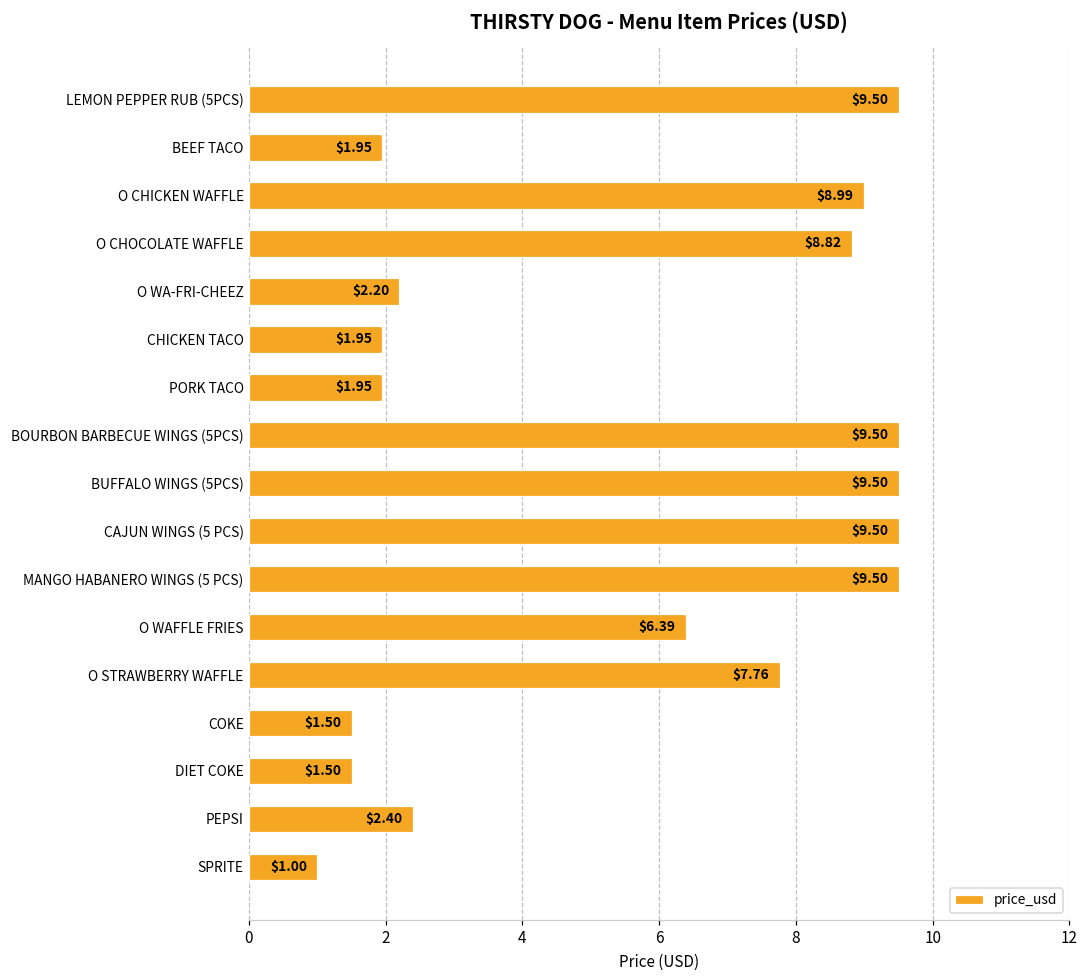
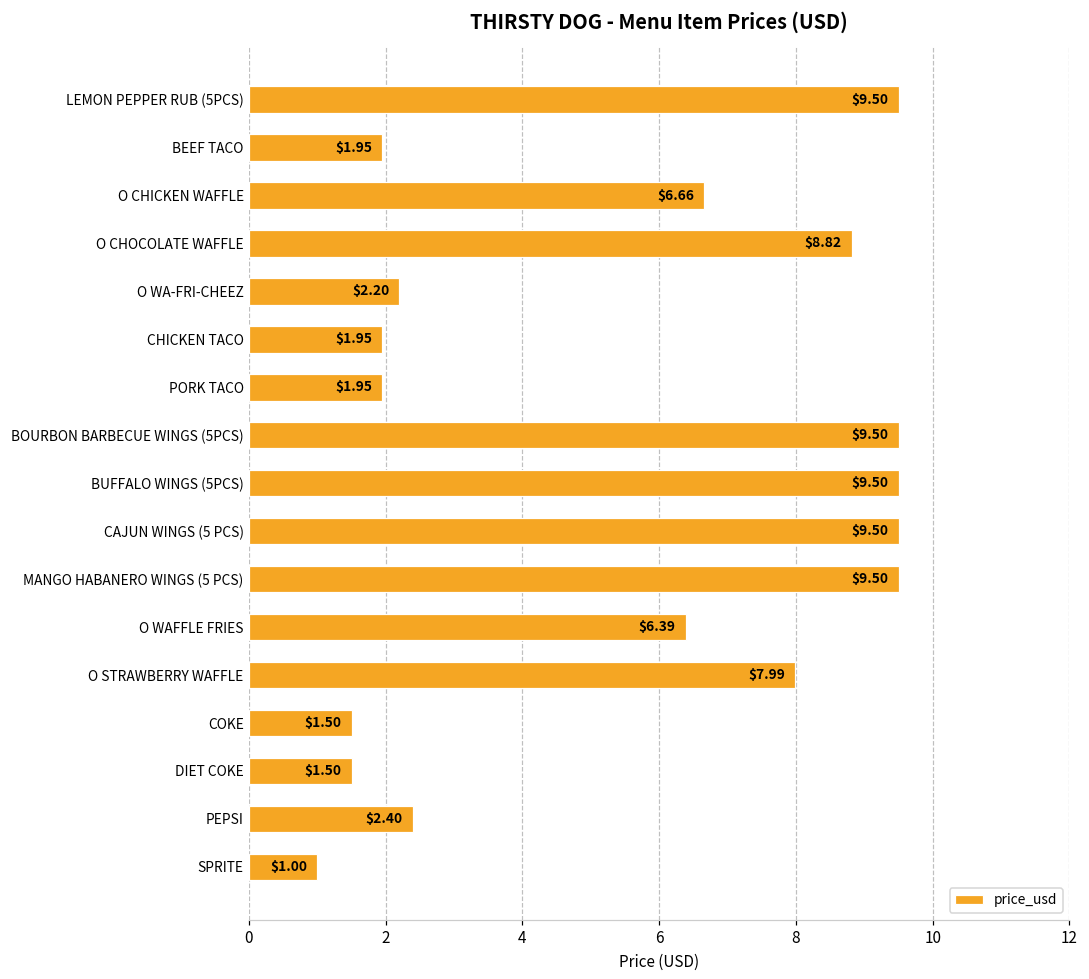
O CHICKEN WAFFLE: $8.99 -> $6.66
O STRAWBERRY WAFFLE: $7.76 -> $7.99
